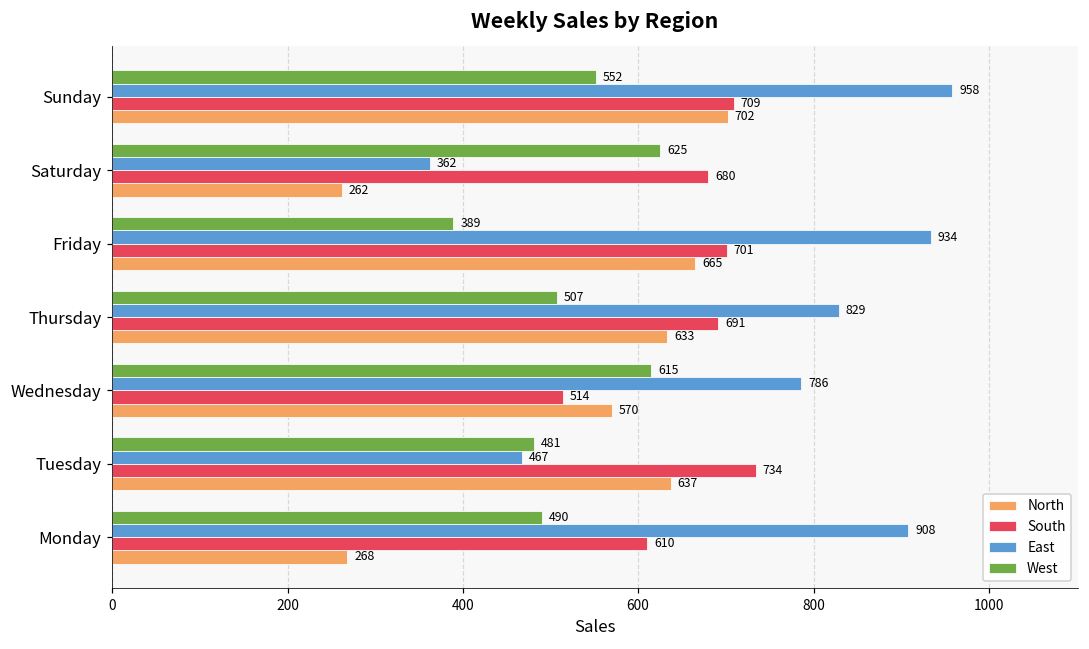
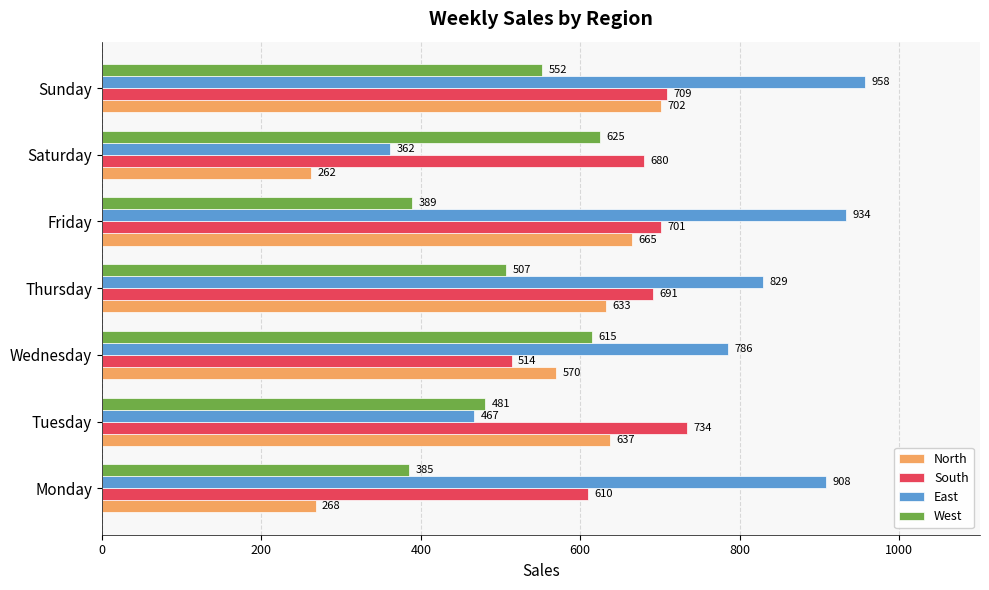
West, Monday: 490 -> 385
